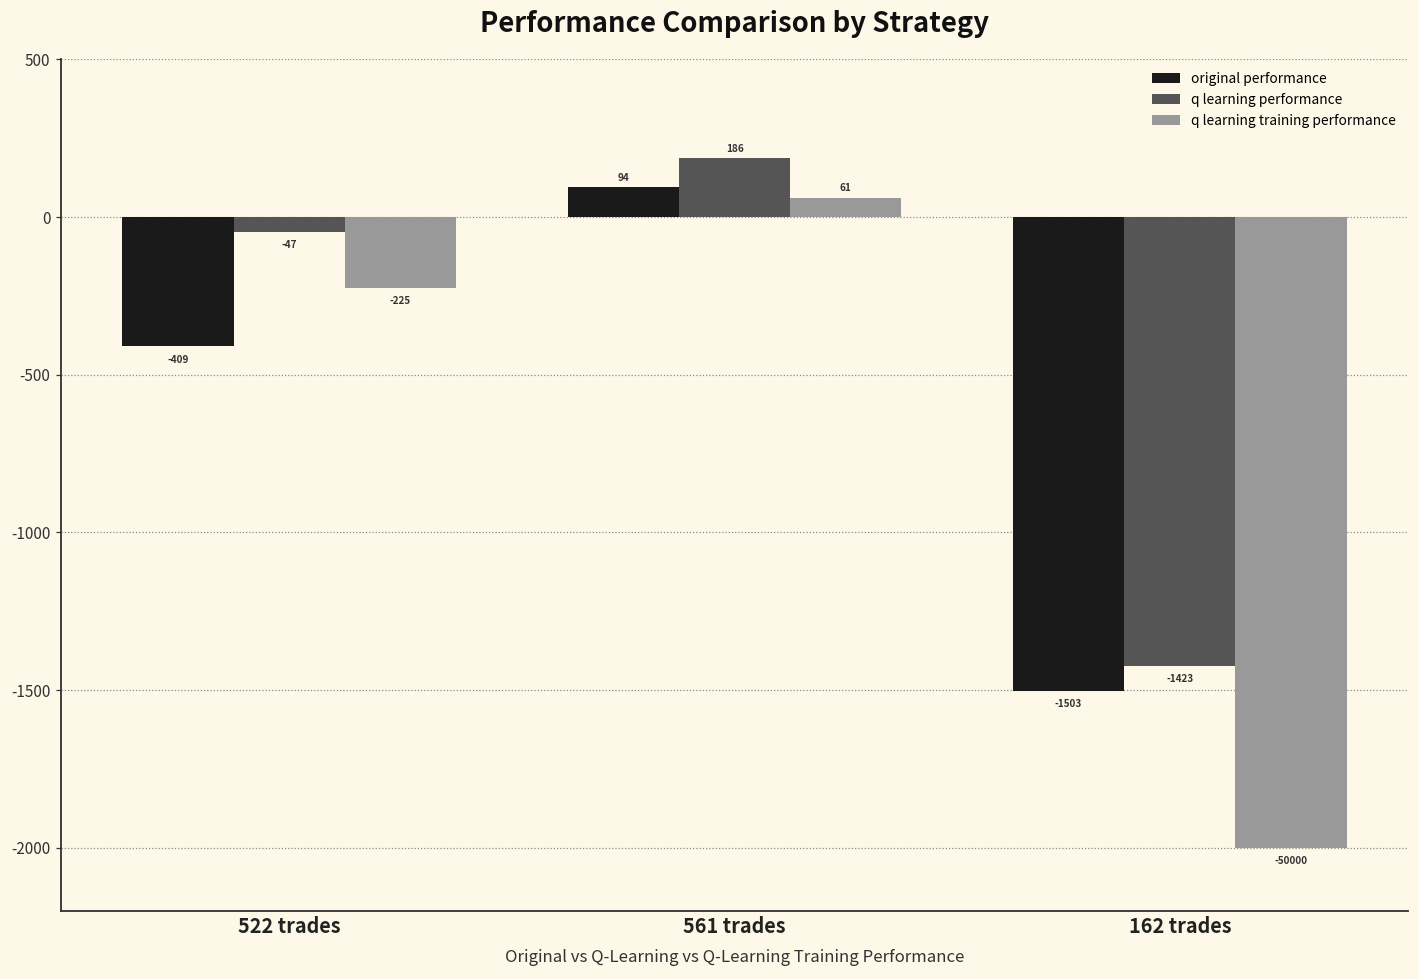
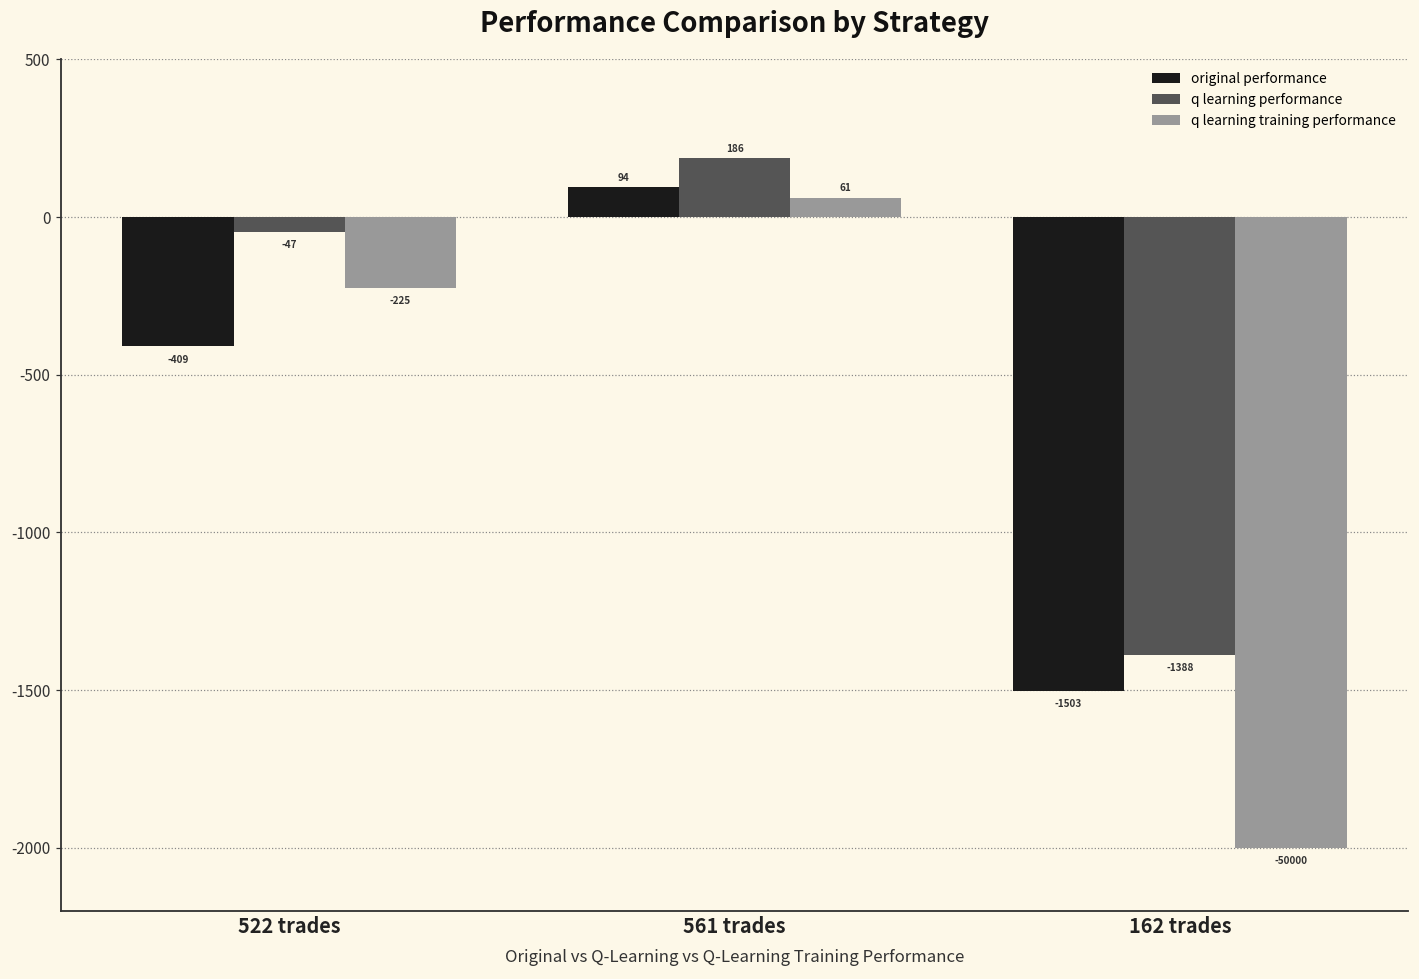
q learning performance, 162 trades: -1423 -> -1388
